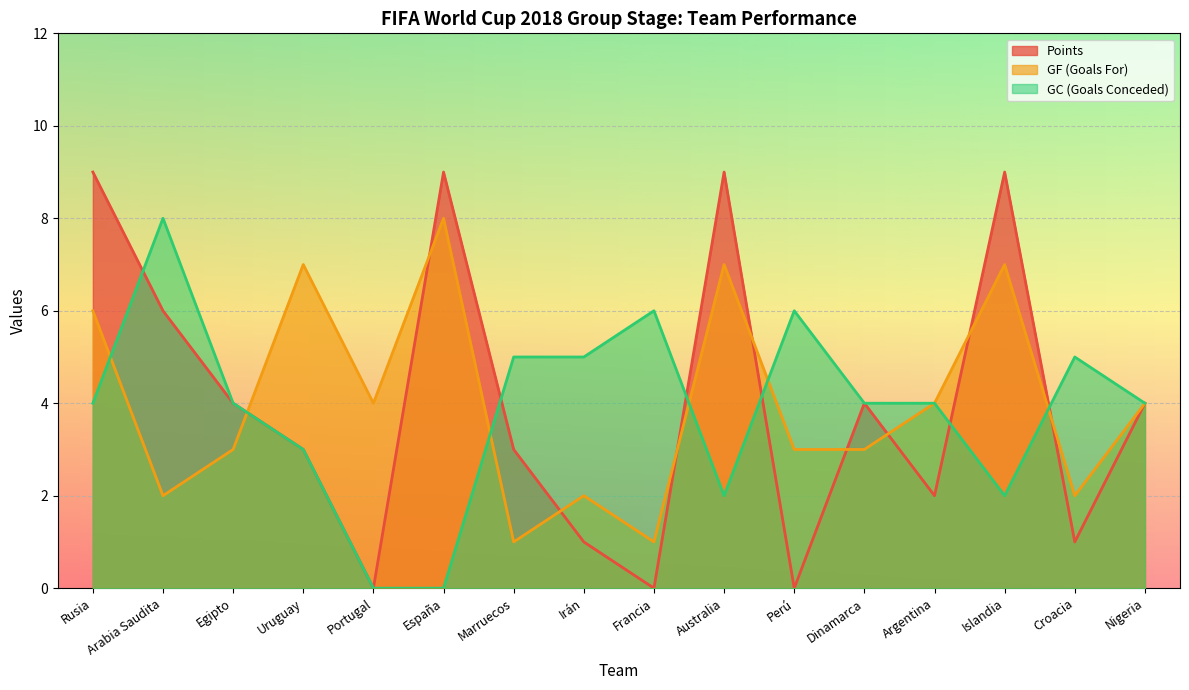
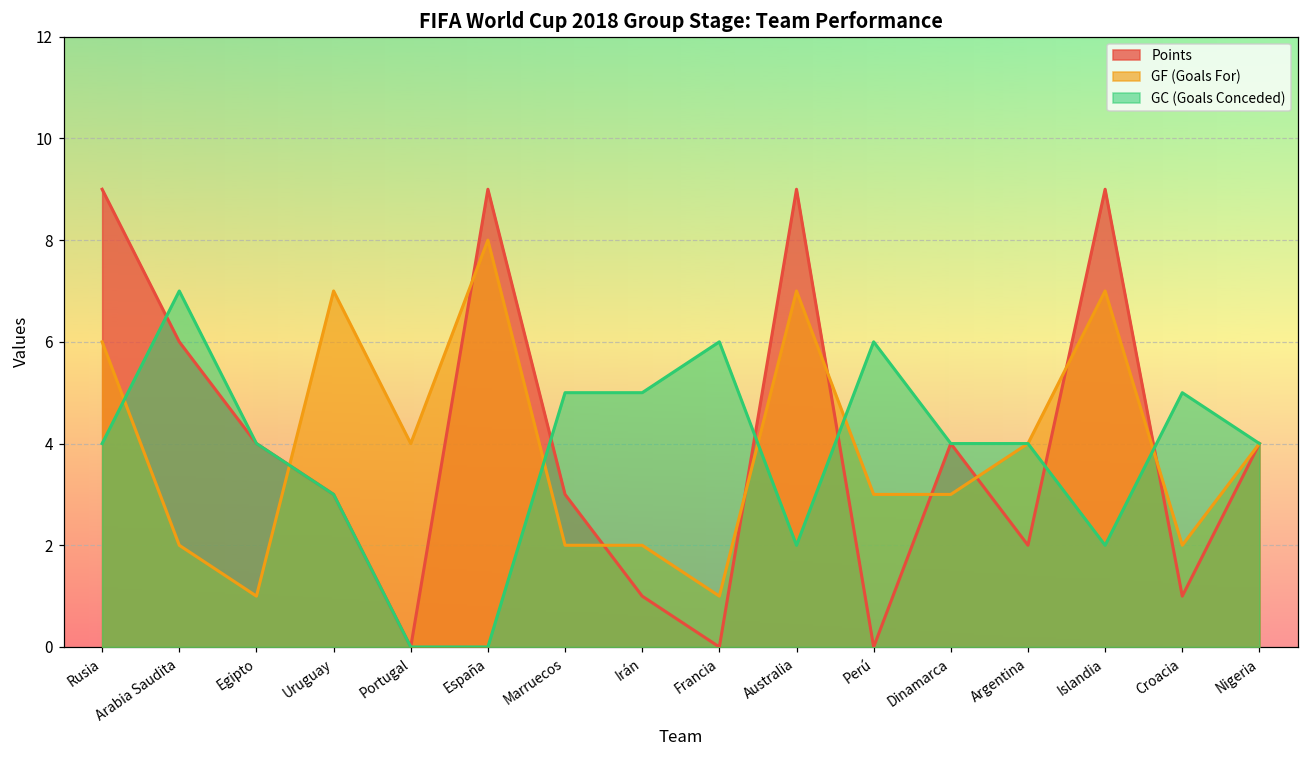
GC (Goals Conceded), Arabia Saudita: 8 -> 7
GF (Goals For), Egipto: 3 -> 1
GF (Goals For), Marruecos: 1 -> 2
